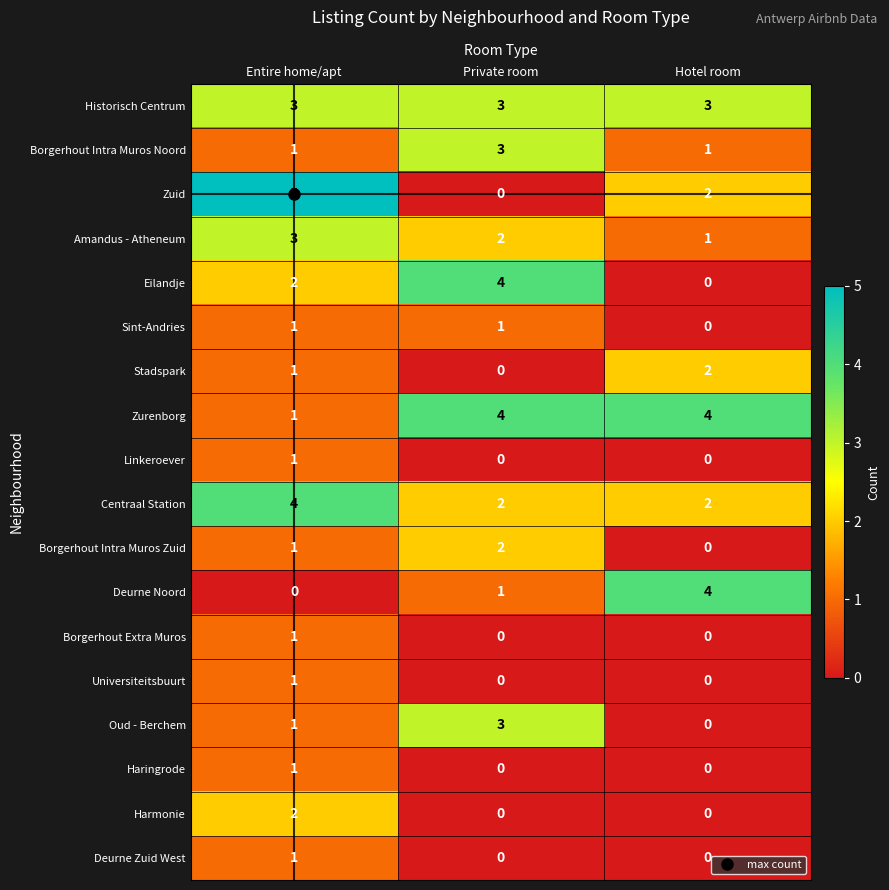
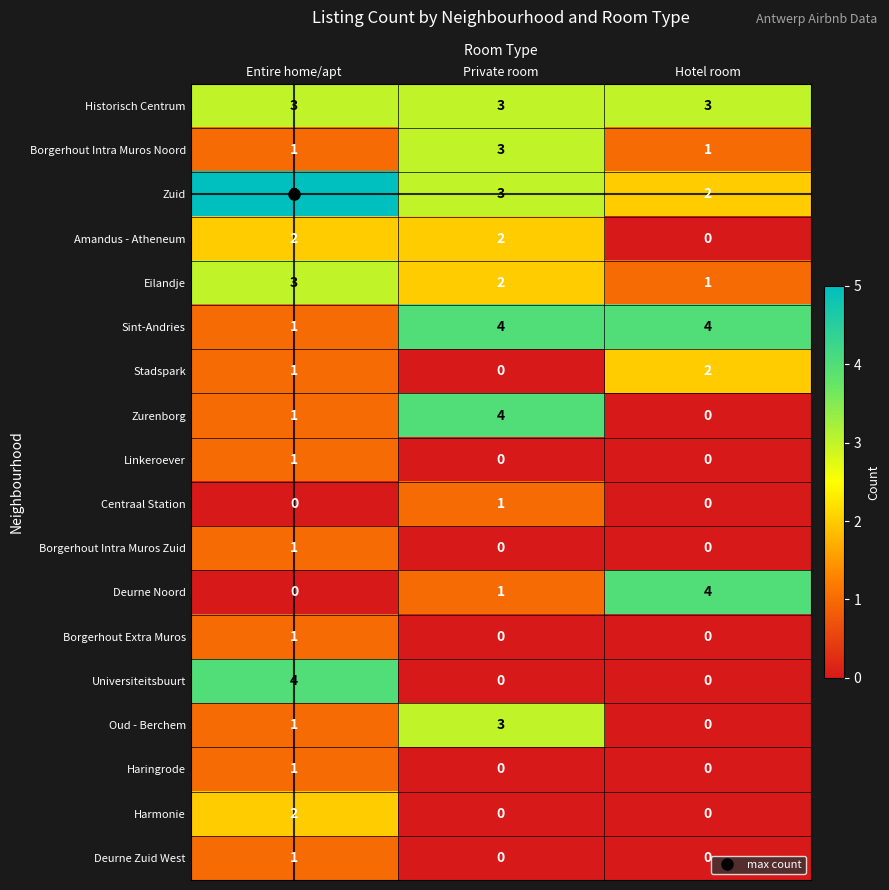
Zuid, Private room: 0 -> 3
Amandus - Atheneum, Entire home/apt: 3 -> 2
Amandus - Atheneum, Hotel room: 1 -> 0
Eilandje, Entire home/apt: 2 -> 3
Eilandje, Private room: 4 -> 2
Eilandje, Hotel room: 0 -> 1
Sint-Andries, Private room: 1 -> 4
Sint-Andries, Hotel room: 0 -> 4
Zurenborg, Hotel room: 4 -> 0
Centraal Station, Entire home/apt: 4 -> 0
Centraal Station, Private room: 2 -> 1
Centraal Station, Hotel room: 2 -> 0
Borgerhout Intra Muros Zuid, Private room: 2 -> 0
Universiteitsbuurt, Entire home/apt: 1 -> 4
